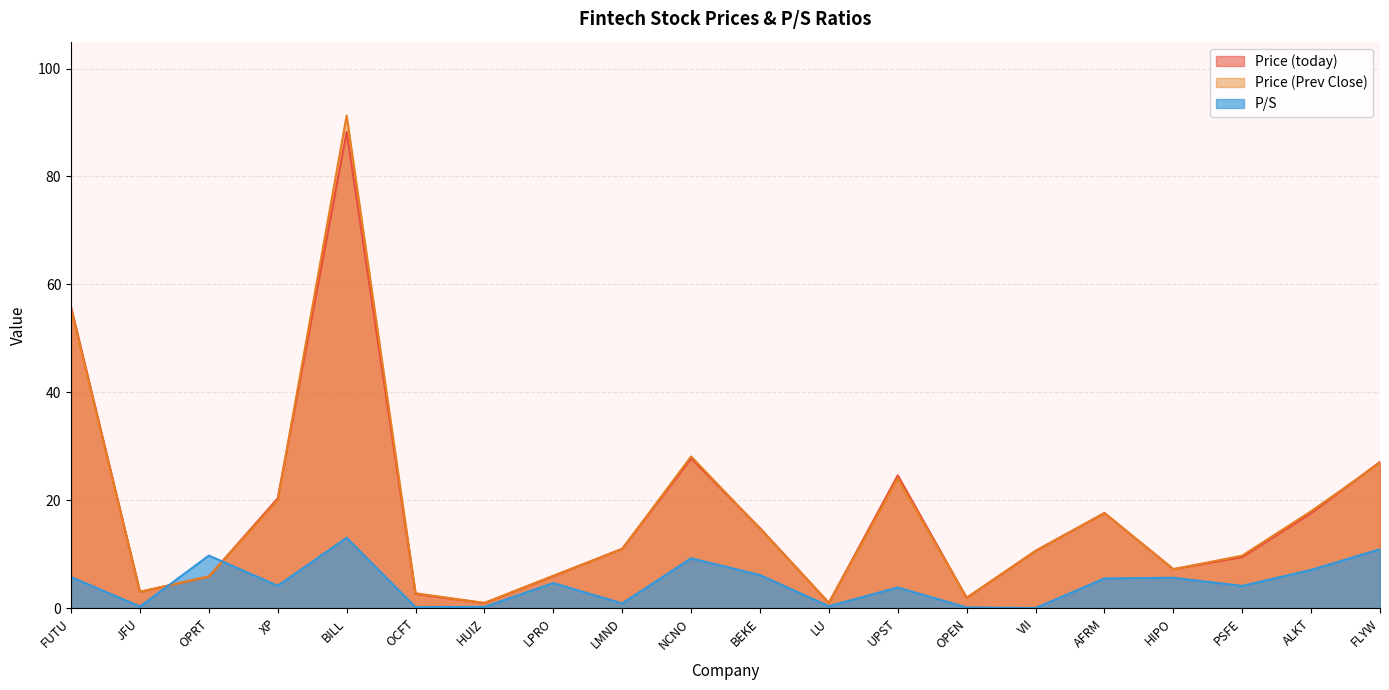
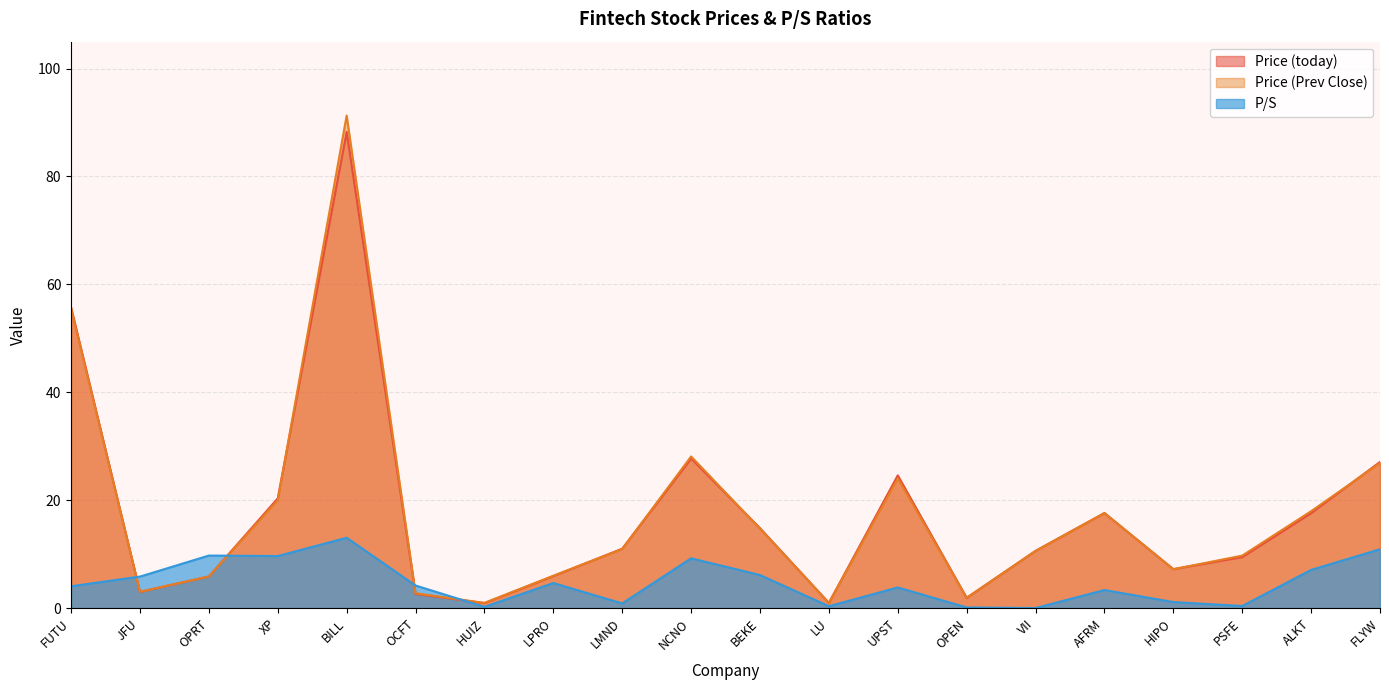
P/S, FUTU: 6 -> 4
P/S, JFU: 0 -> 6
P/S, XP: 4 -> 10
P/S, OCFT: 0 -> 4
P/S, AFRM: 5 -> 3
P/S, HIPO: 6 -> 1
P/S, PSFE: 4 -> 0
